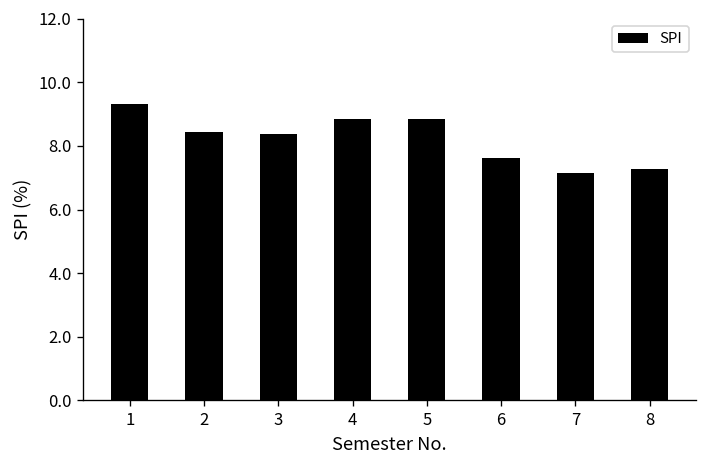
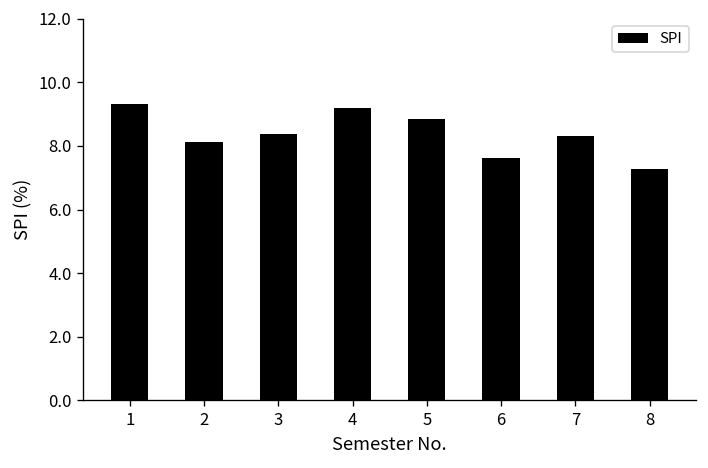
2: 8.4 -> 8.1
4: 8.8 -> 9.2
7: 7.2 -> 8.3
